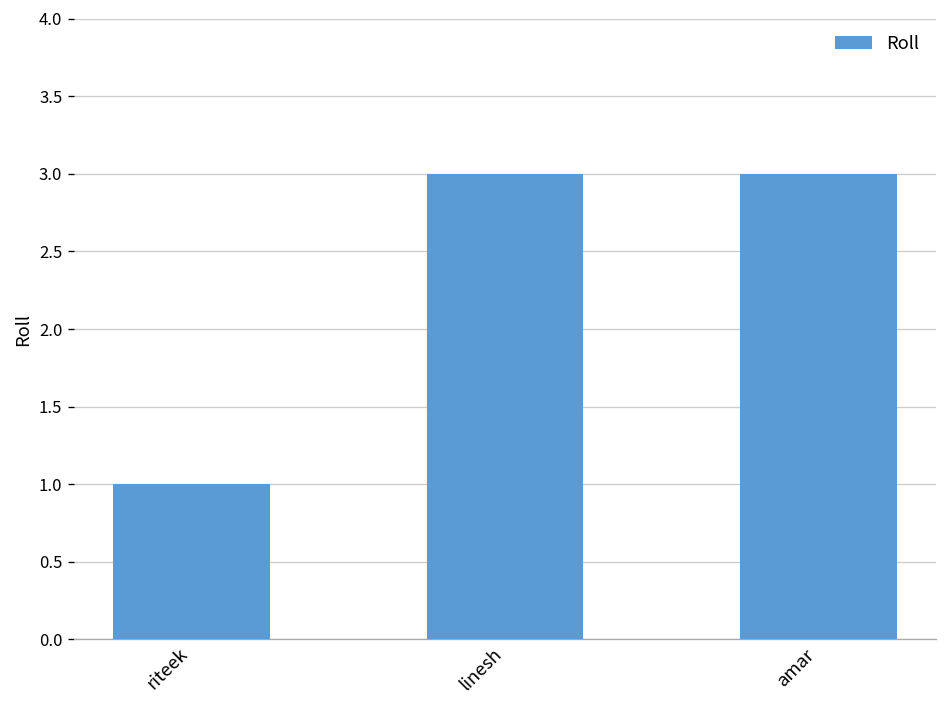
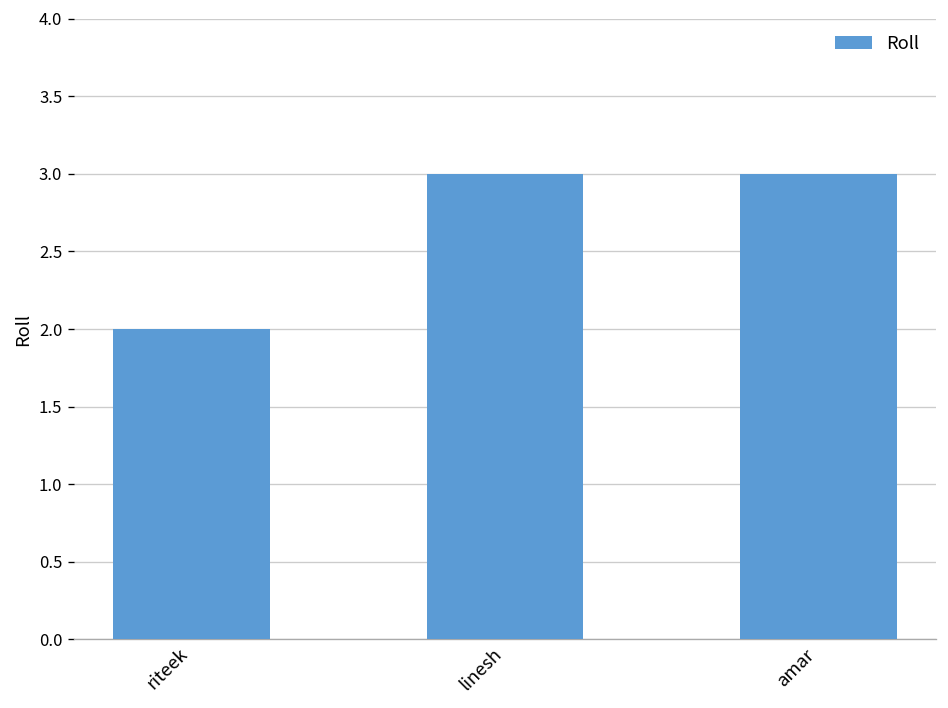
riteek: 1 -> 2
